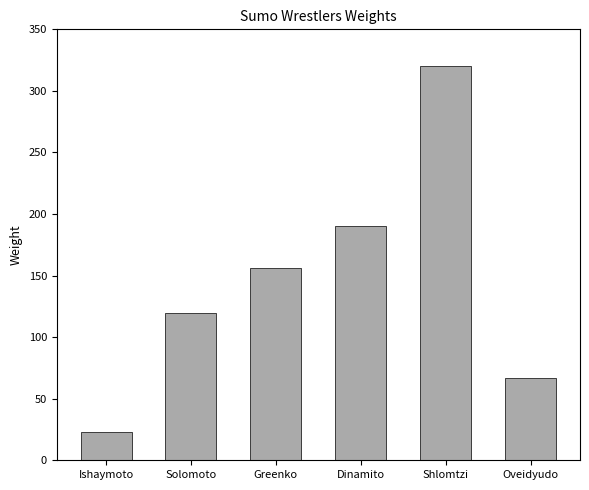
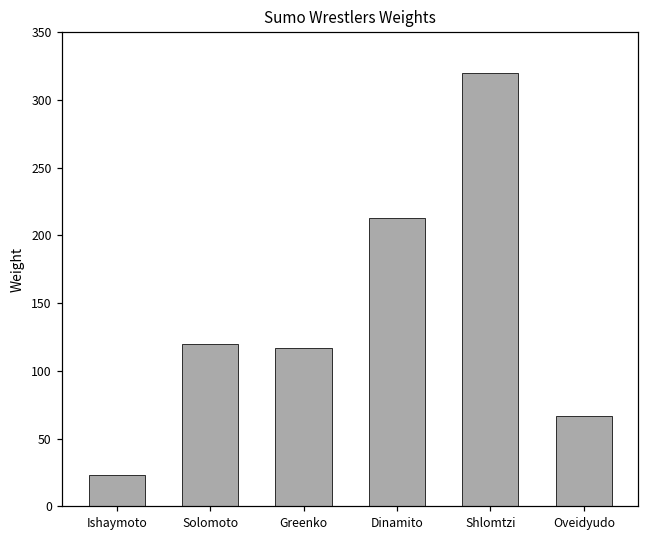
Greenko: 156 -> 117
Dinamito: 190 -> 213
